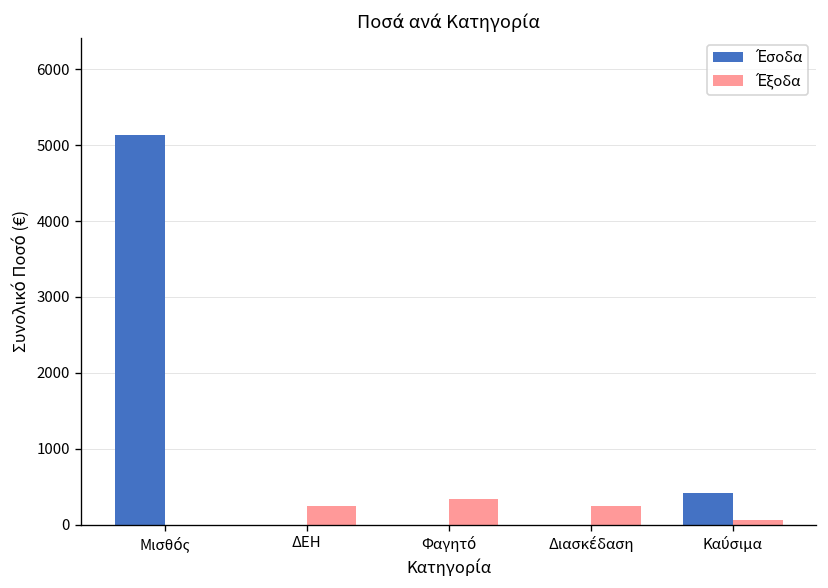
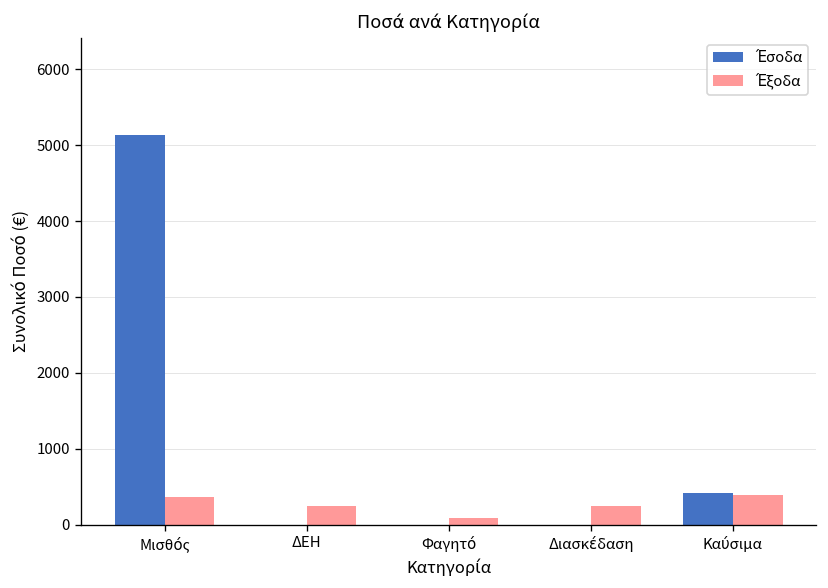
Έξοδα, Μισθός: 0 -> 400
Έξοδα, Φαγητό: 300 -> 100
Έξοδα, Καύσιμα: 100 -> 400
